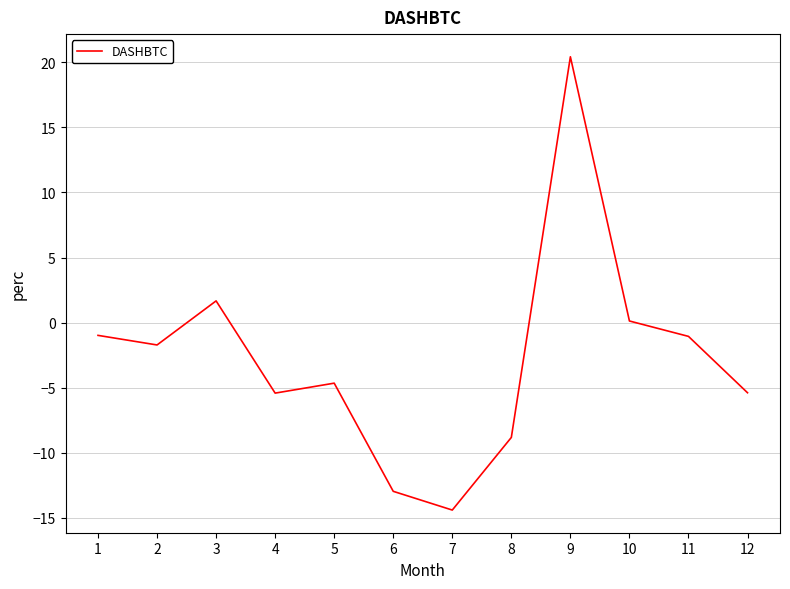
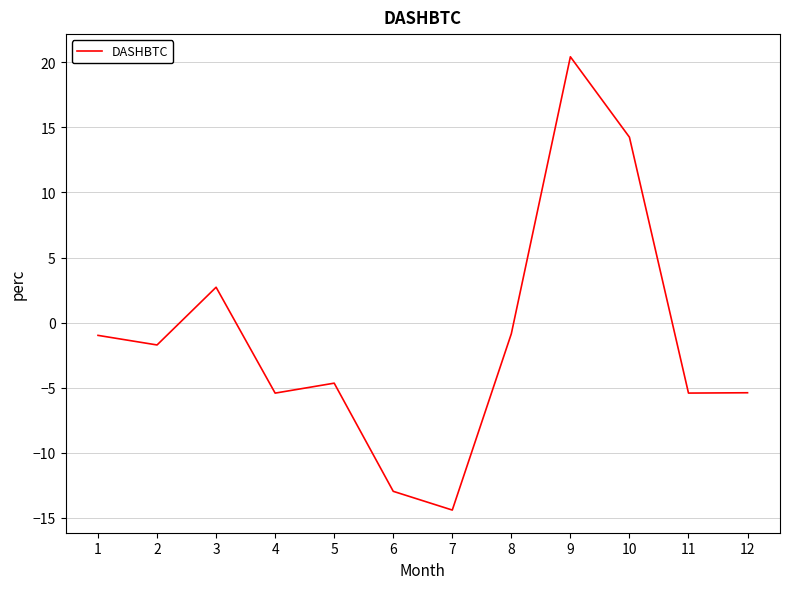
3: 1.7 -> 2.7
8: -8.8 -> -0.9
10: 0.1 -> 14.2
11: -1.1 -> -5.4
